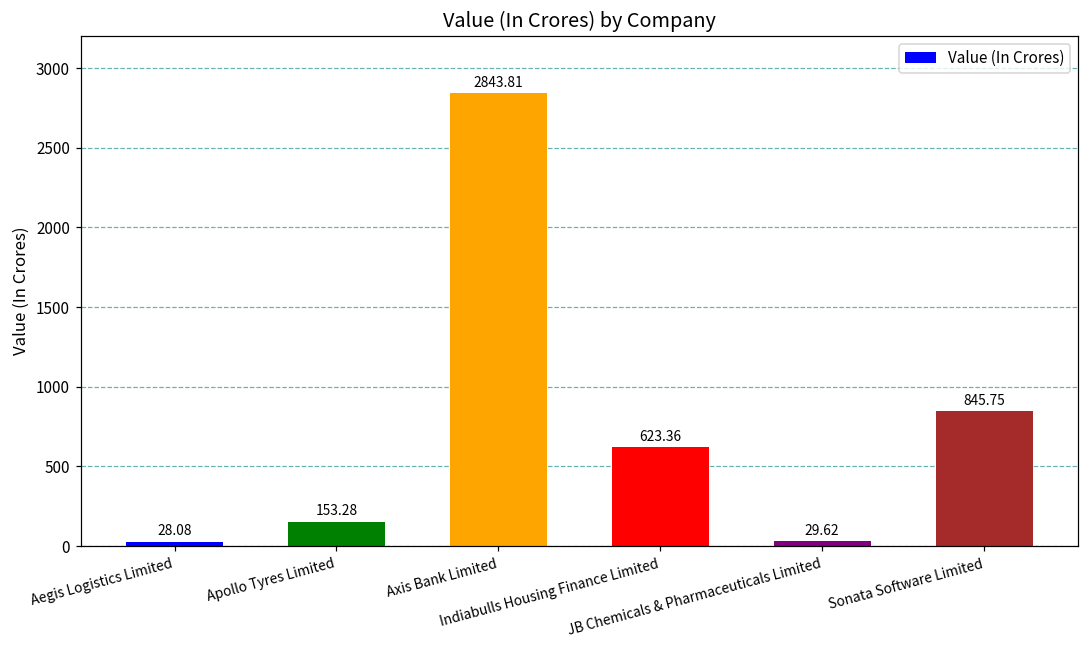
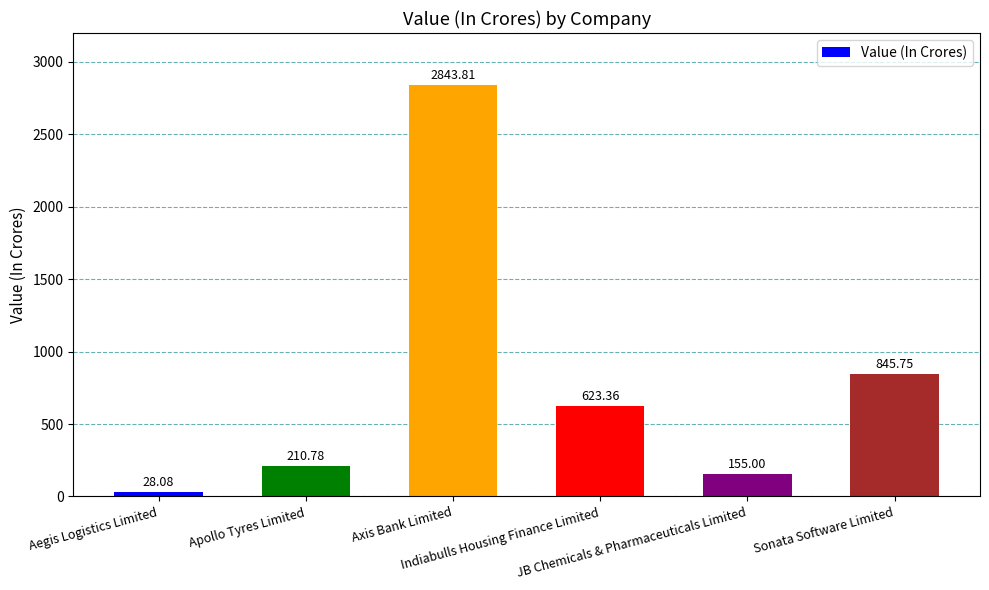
Apollo Tyres Limited: 153.28 -> 210.78
JB Chemicals & Pharmaceuticals Limited: 29.62 -> 155.00
